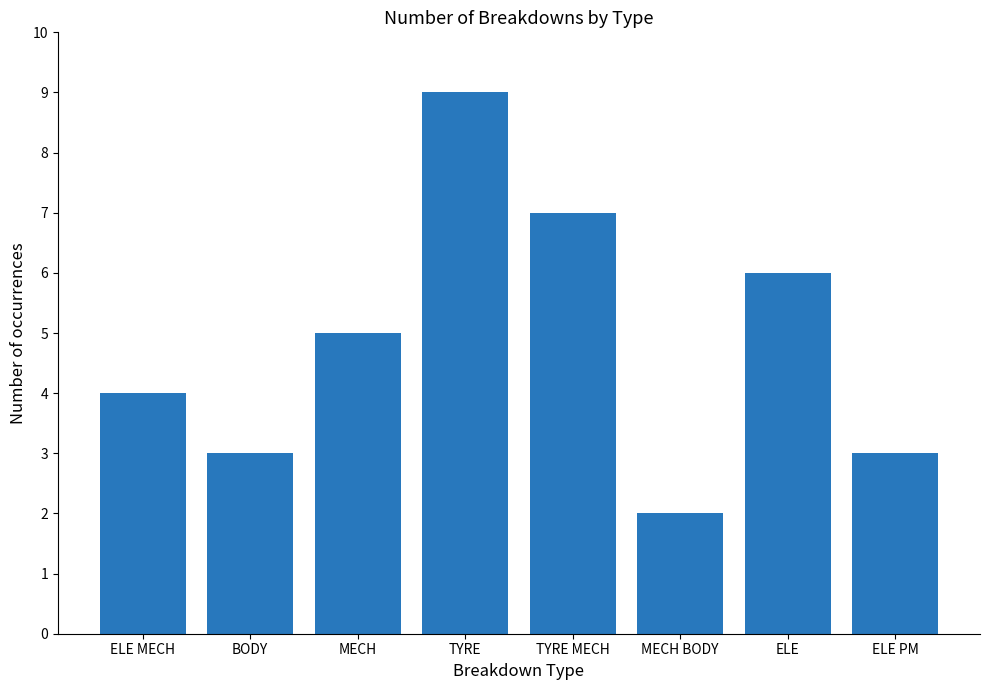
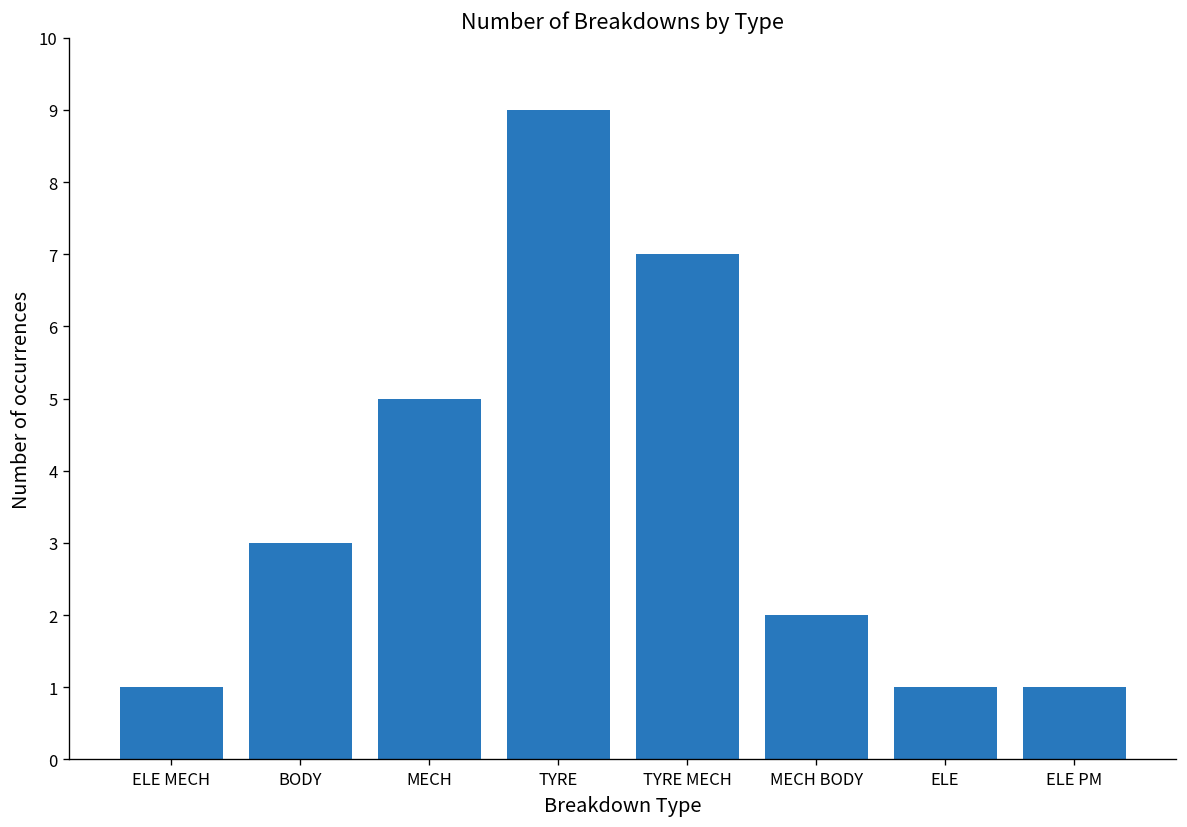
ELE MECH: 4 -> 1
ELE: 6 -> 1
ELE PM: 3 -> 1
